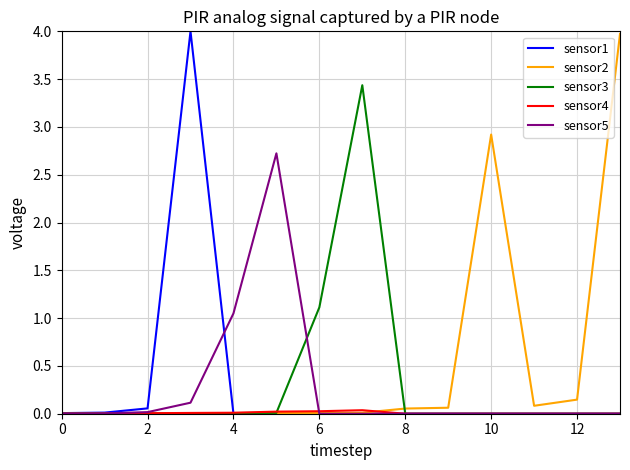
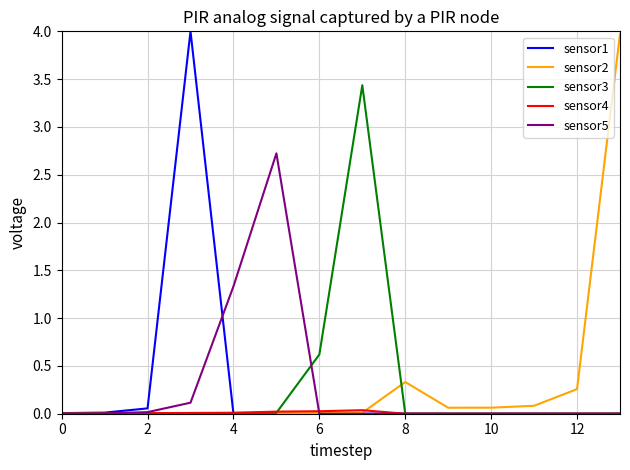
sensor5, 4: 1.0 -> 1.3
sensor3, 6: 1.1 -> 0.6
sensor2, 8: 0.1 -> 0.3
sensor2, 10: 2.9 -> 0.1
sensor2, 12: 0.1 -> 0.3
